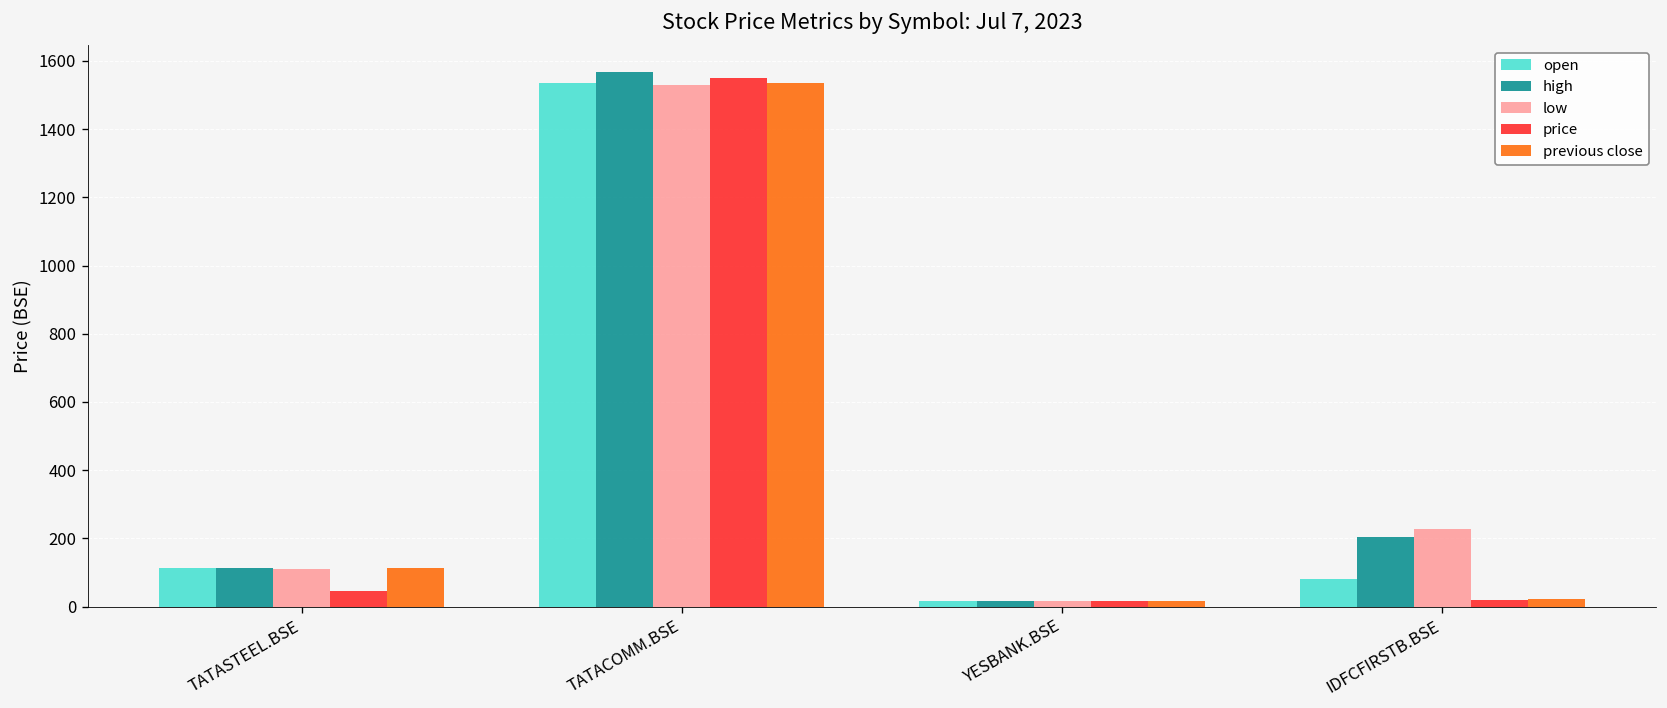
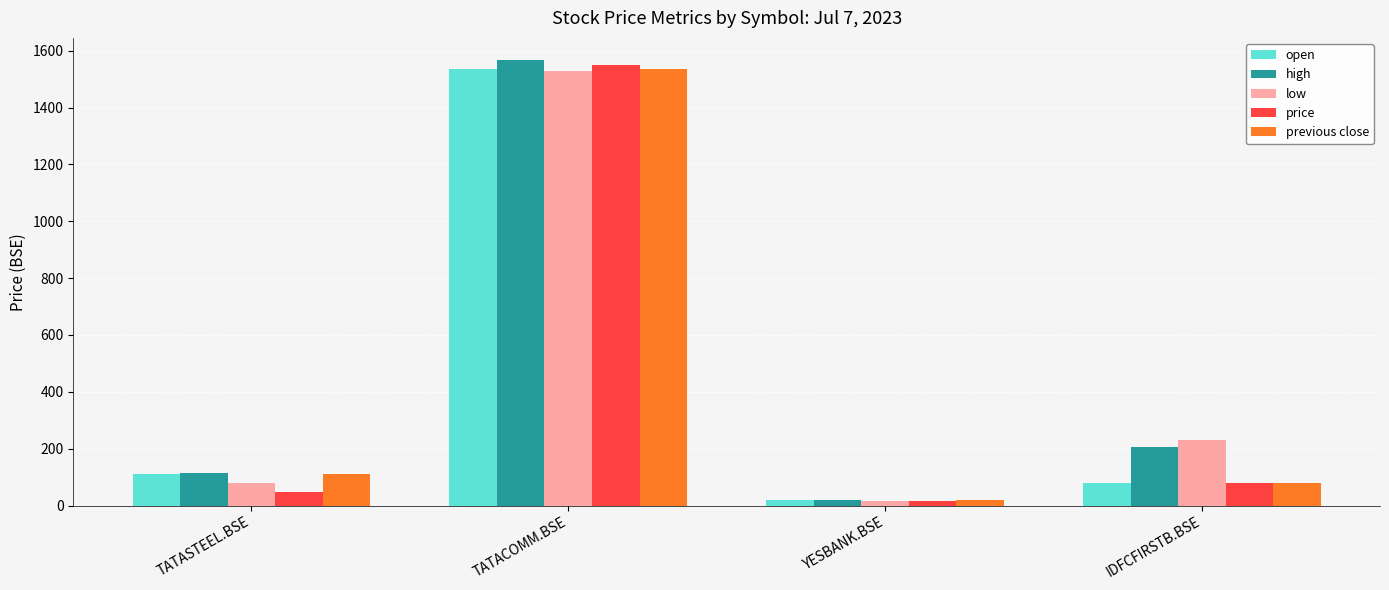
low, TATASTEEL.BSE: 110 -> 80
price, IDFCFIRSTB.BSE: 20 -> 80
previous close, IDFCFIRSTB.BSE: 20 -> 80
